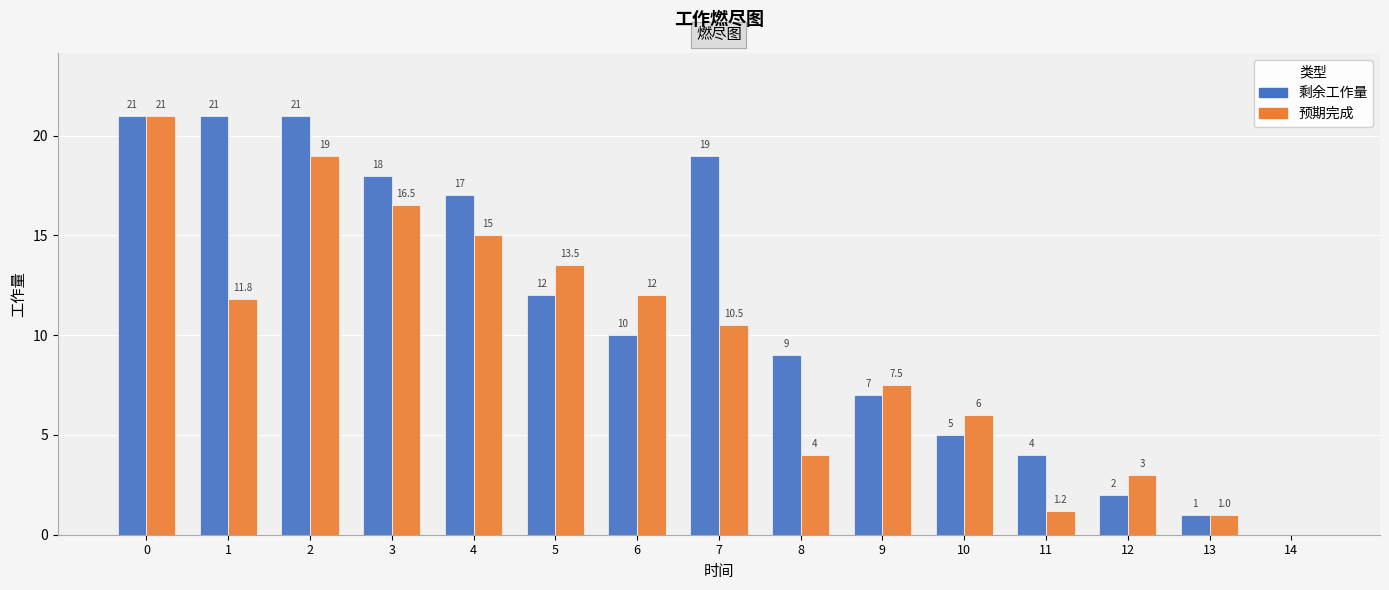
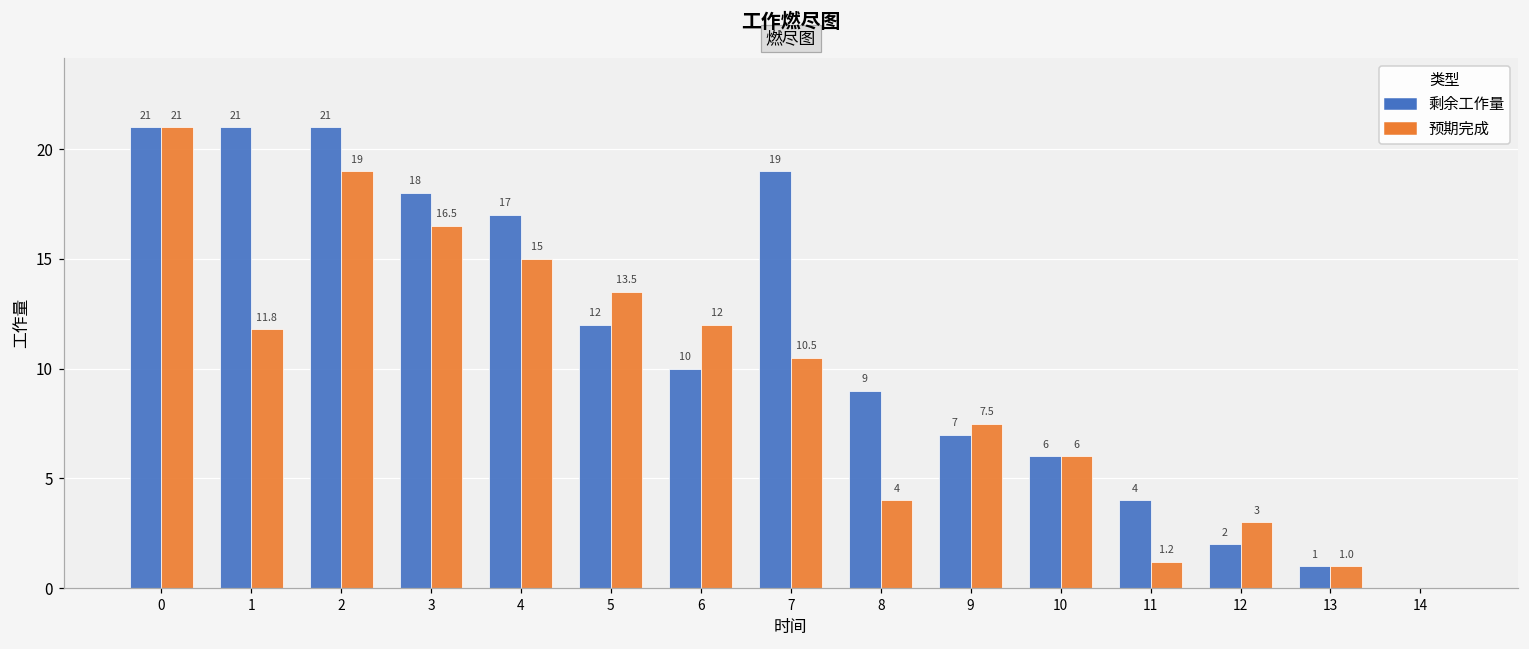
剩余工作量, 10: 5 -> 6
